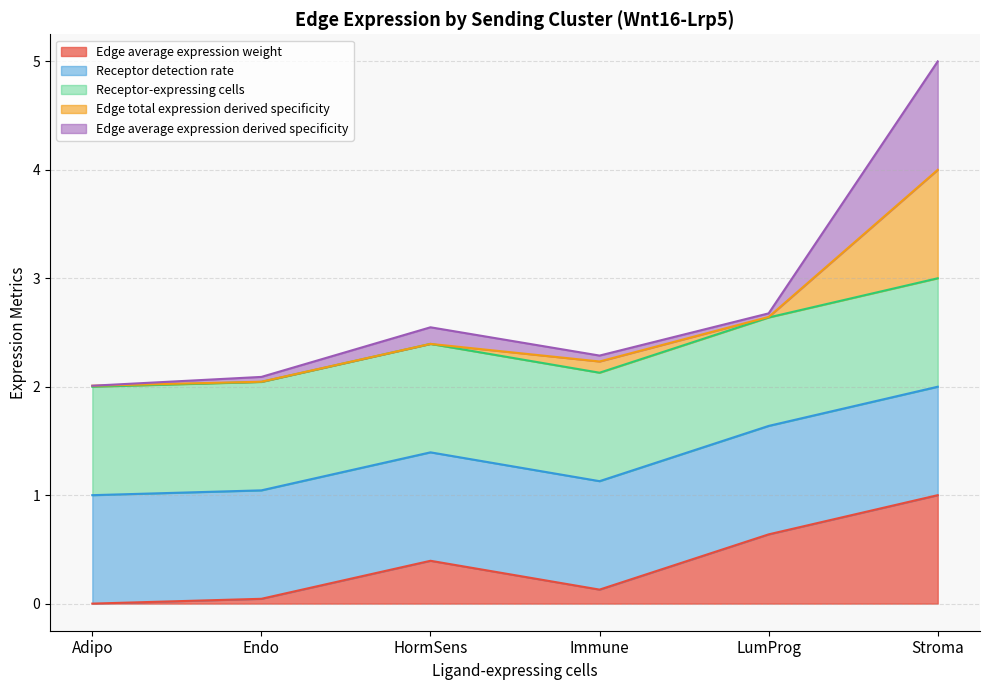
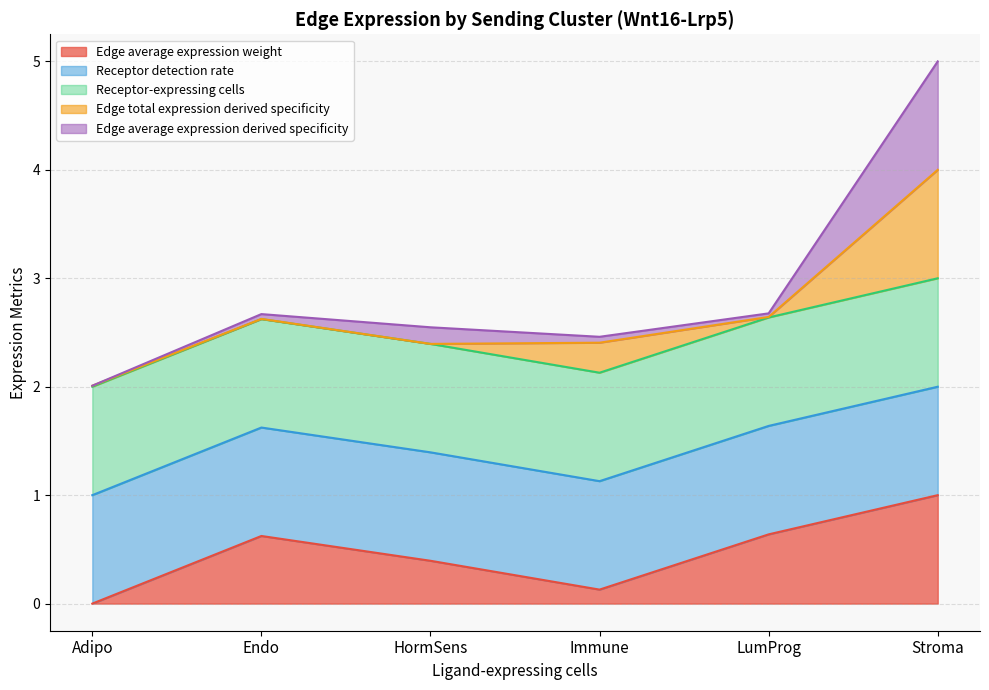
Edge average expression weight, Endo: 0.04 -> 0.62
Edge total expression derived specificity, Immune: 0.10 -> 0.28
